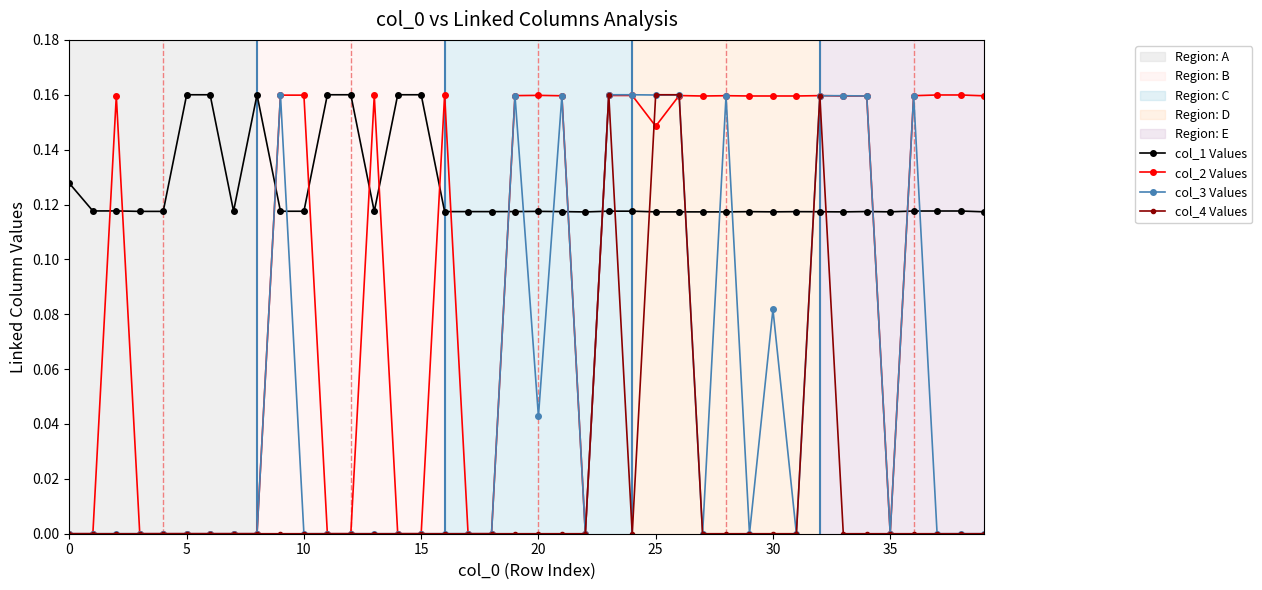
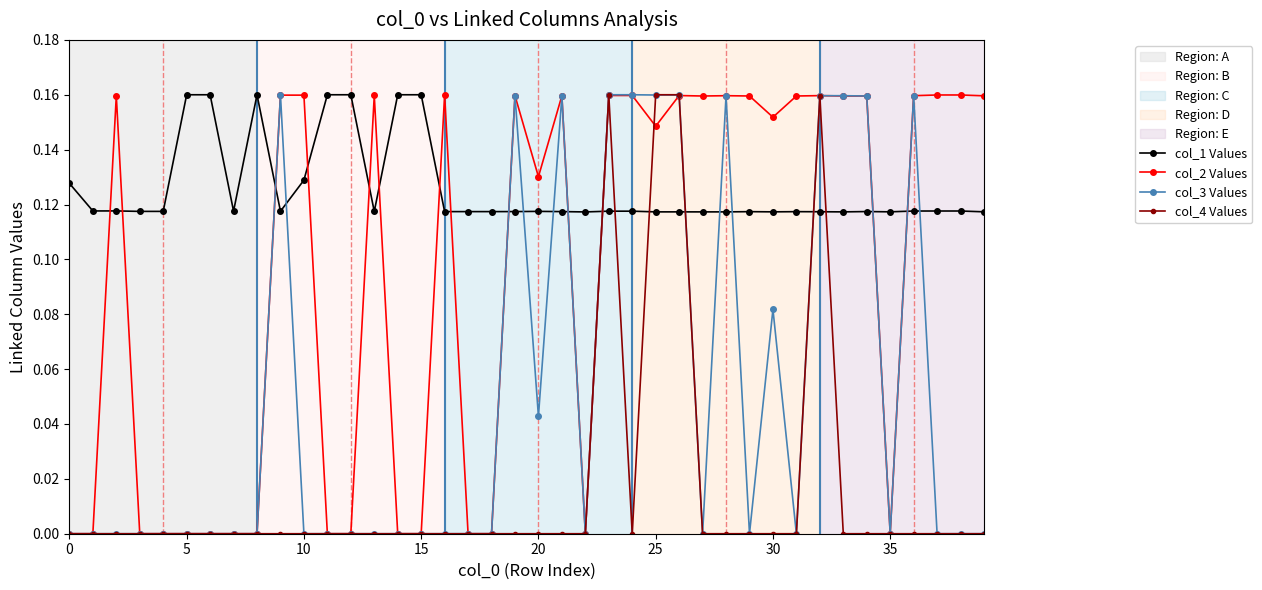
col_1 Values, 10: 0.118 -> 0.129
col_2 Values, 20: 0.160 -> 0.130
col_2 Values, 30: 0.160 -> 0.152
